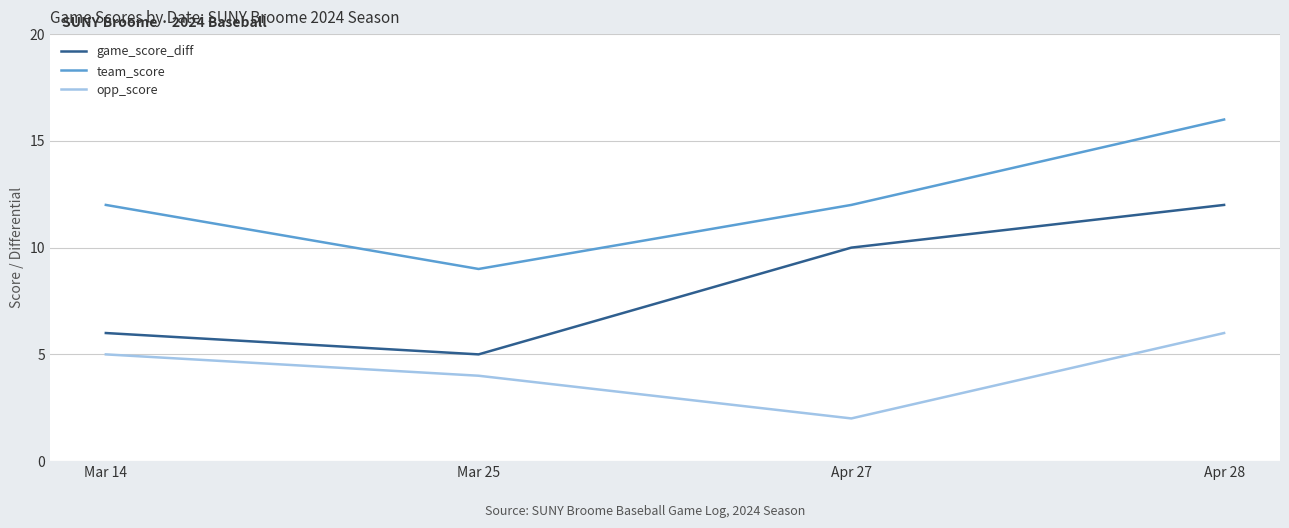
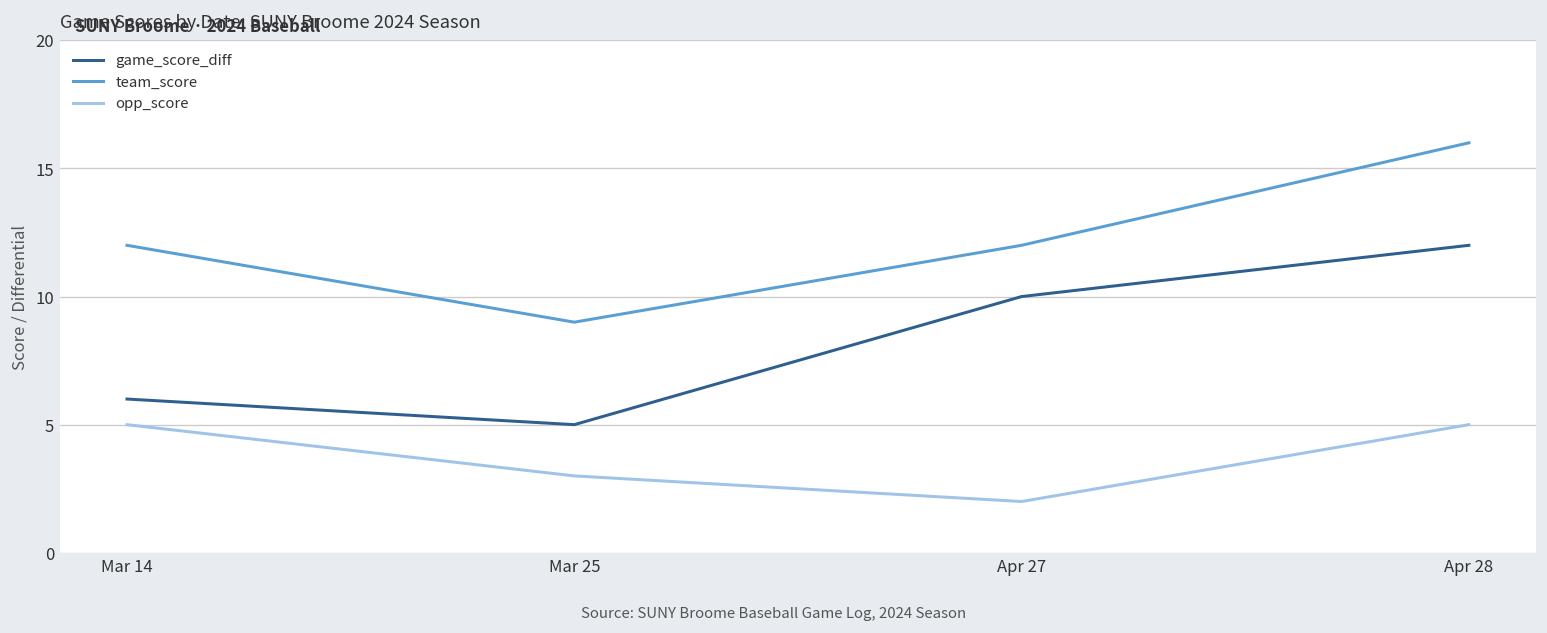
opp_score, Mar 25: 4 -> 3
opp_score, Apr 28: 6 -> 5
